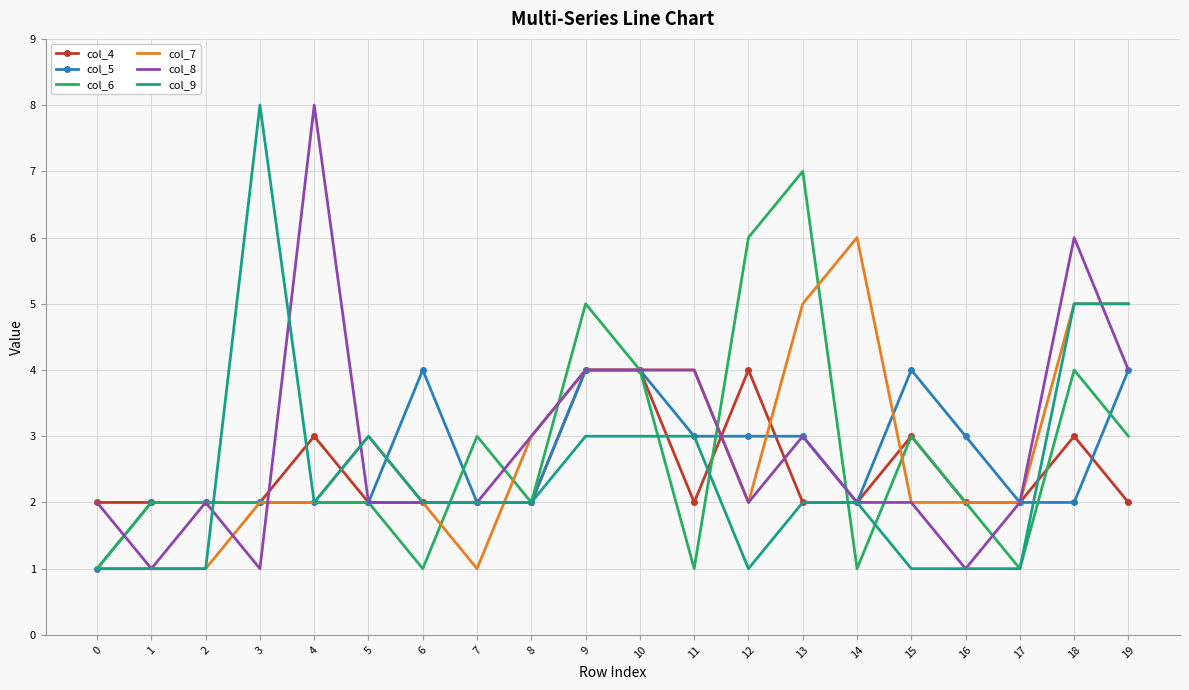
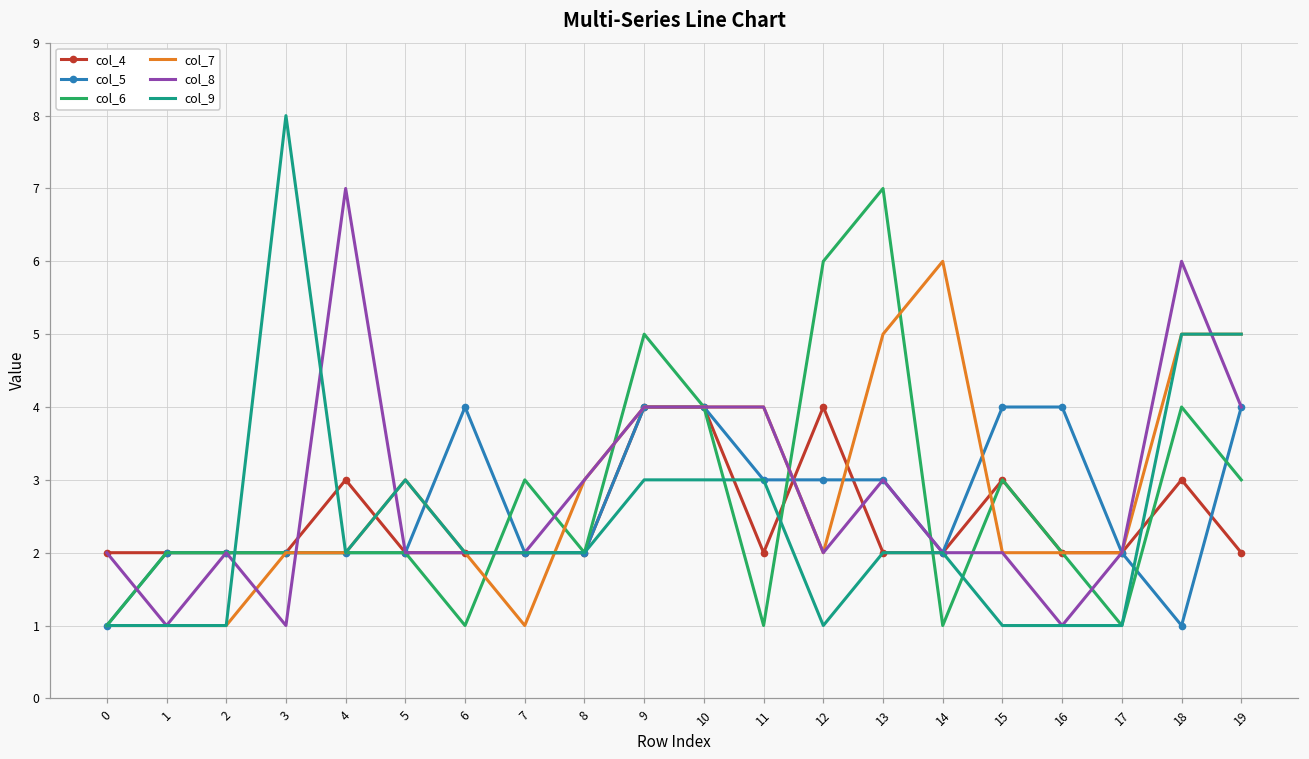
col_8, 4: 8 -> 7
col_5, 16: 3 -> 4
col_5, 18: 2 -> 1
